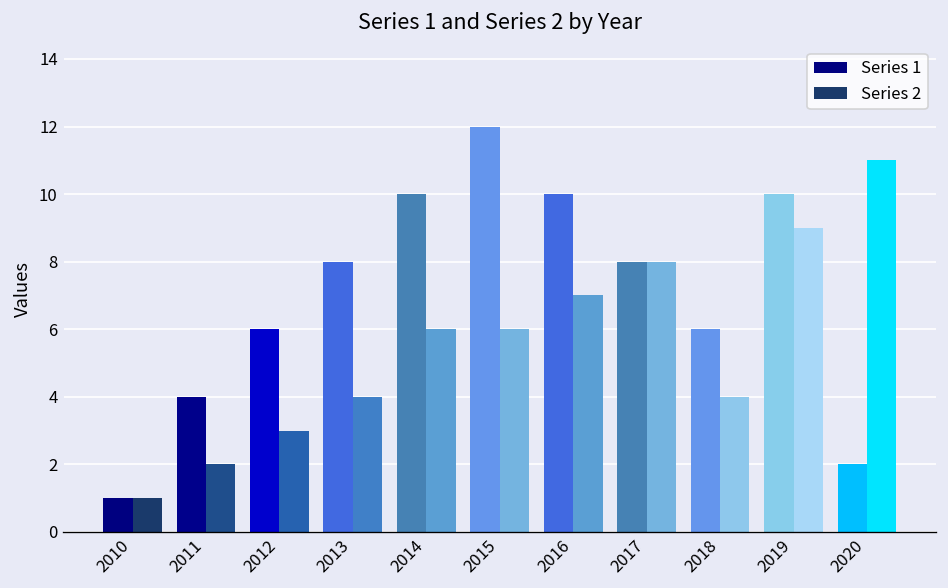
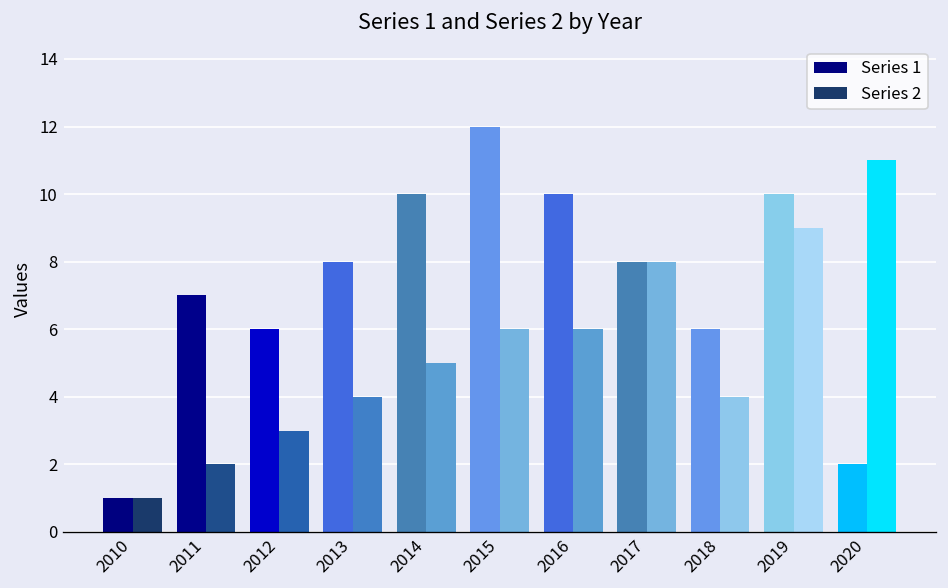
Series 1, 2011: 4 -> 7
Series 2, 2014: 6 -> 5
Series 2, 2016: 7 -> 6
